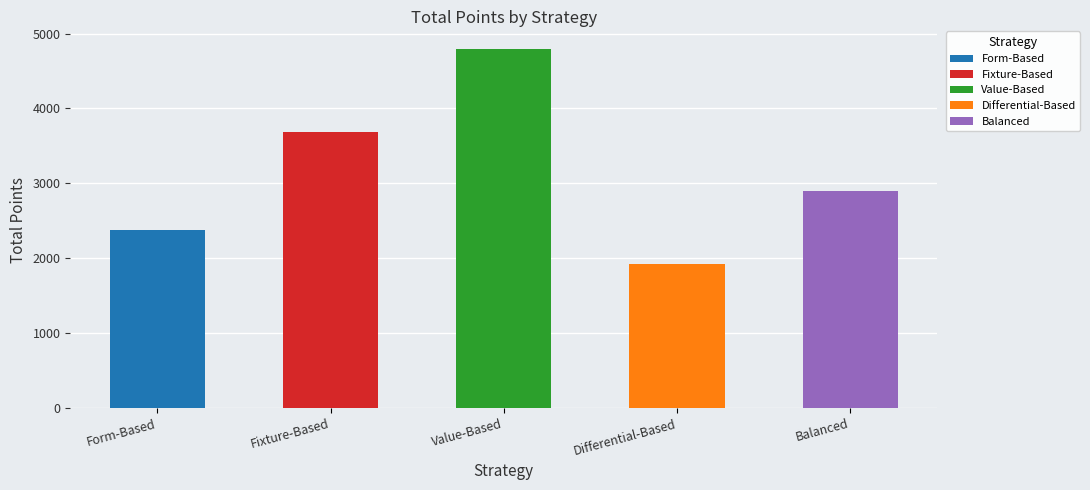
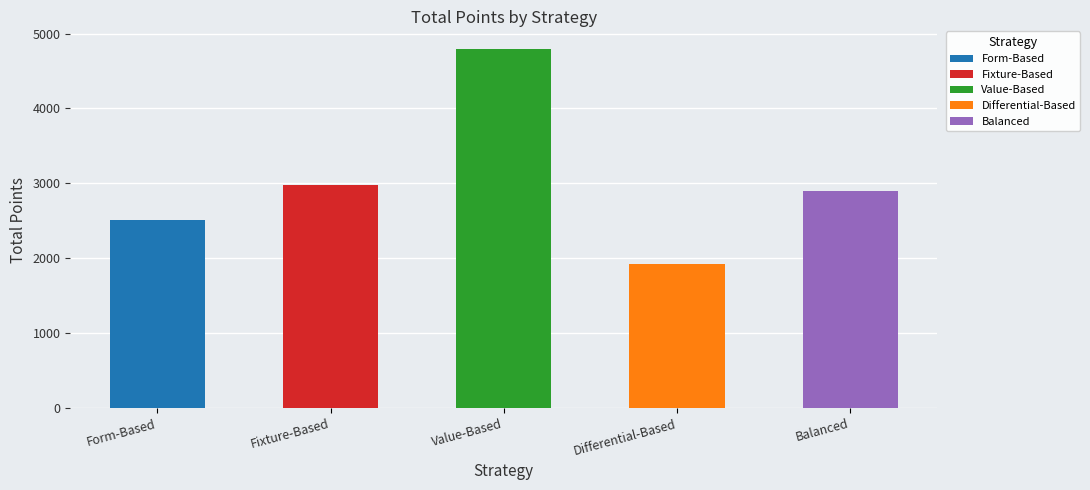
Form-Based: 2400 -> 2500
Fixture-Based: 3700 -> 3000
